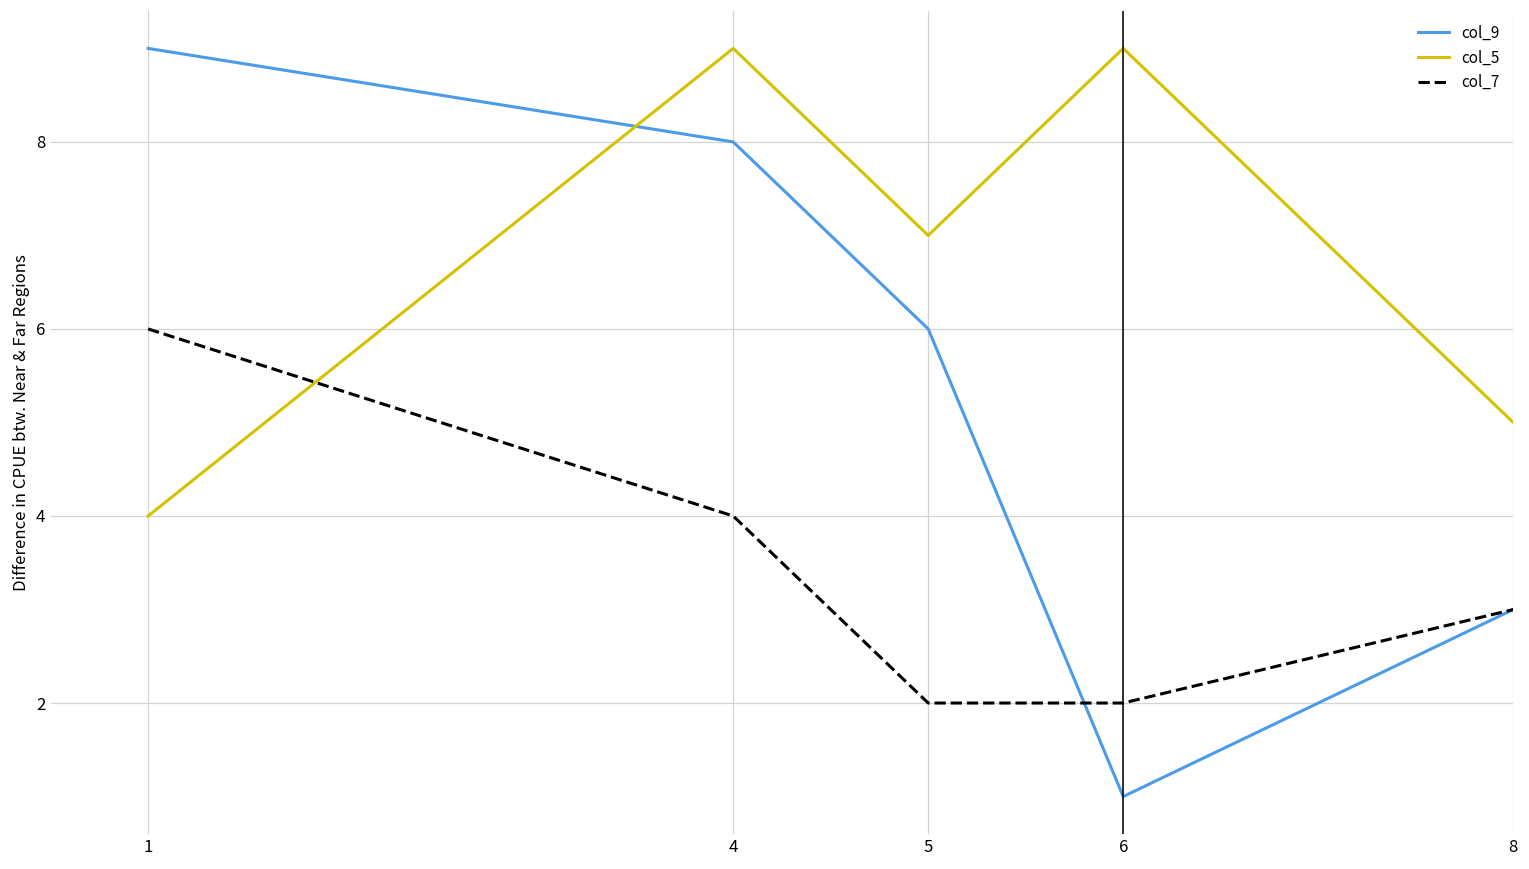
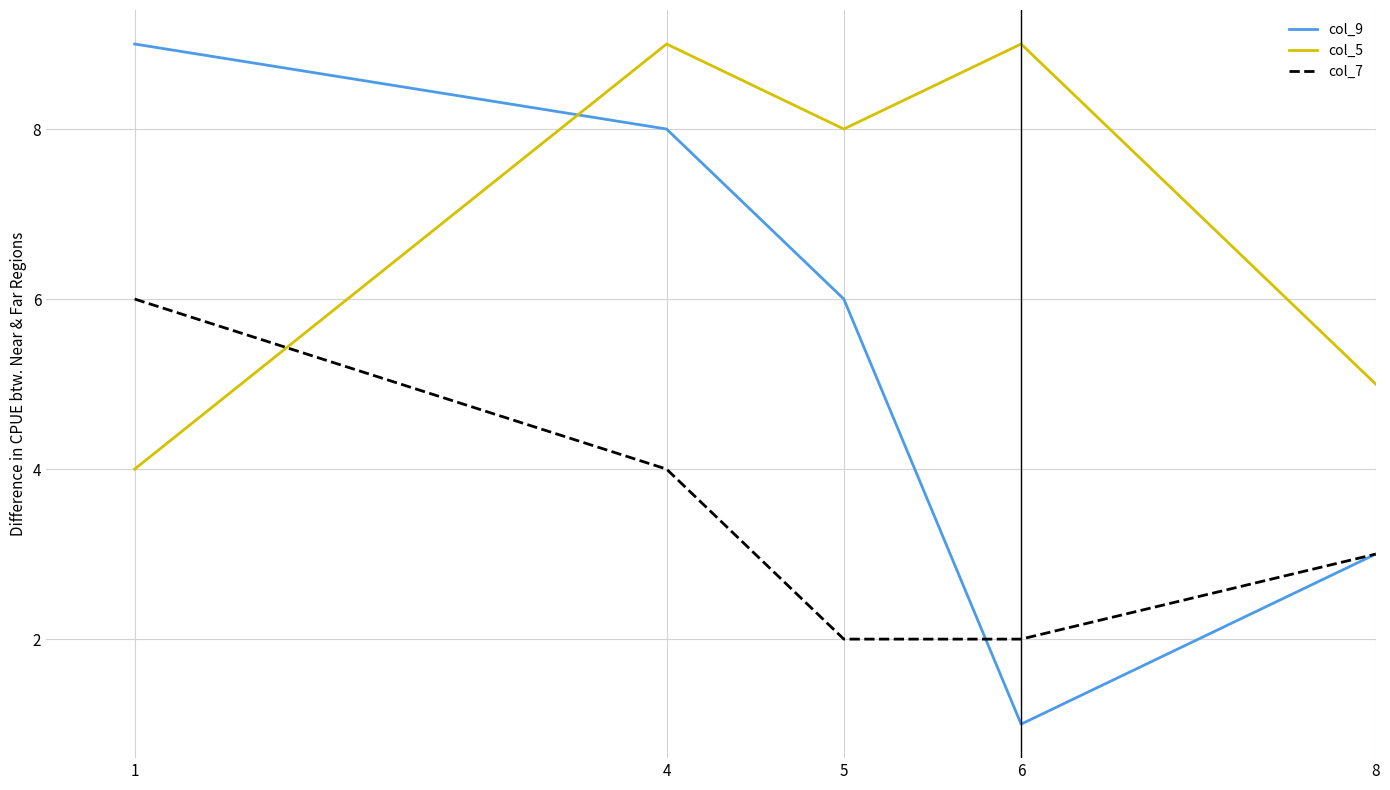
col_5, 5: 7 -> 8
